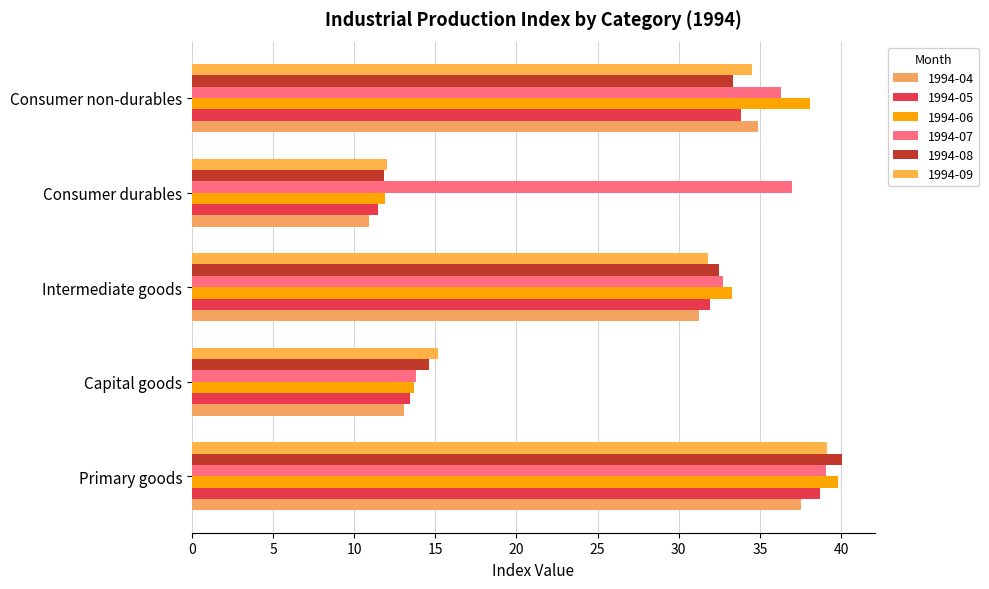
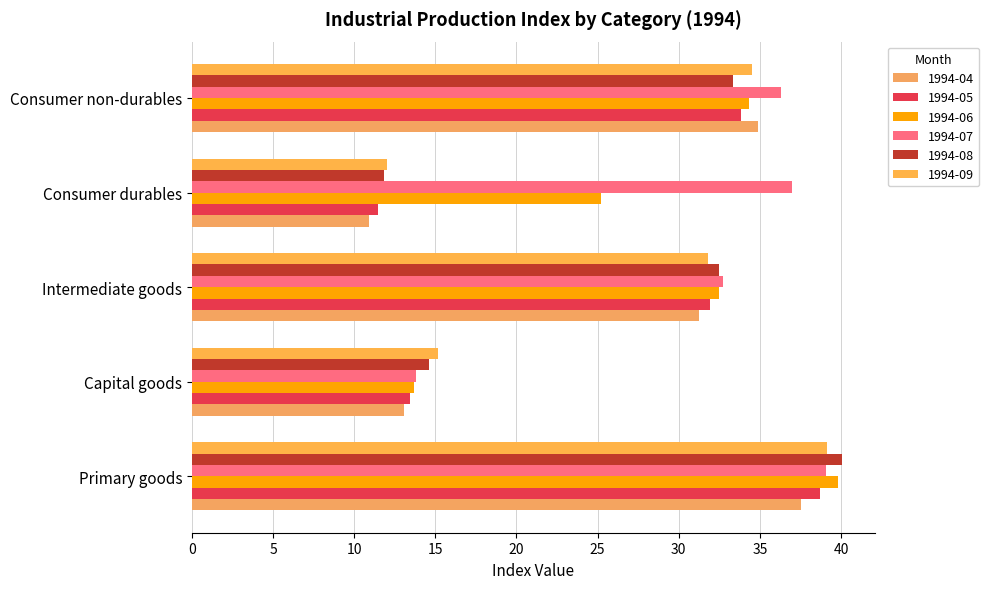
1994-06, Consumer non-durables: 38.1 -> 34.3
1994-06, Consumer durables: 11.9 -> 25.2
1994-06, Intermediate goods: 33.3 -> 32.5
